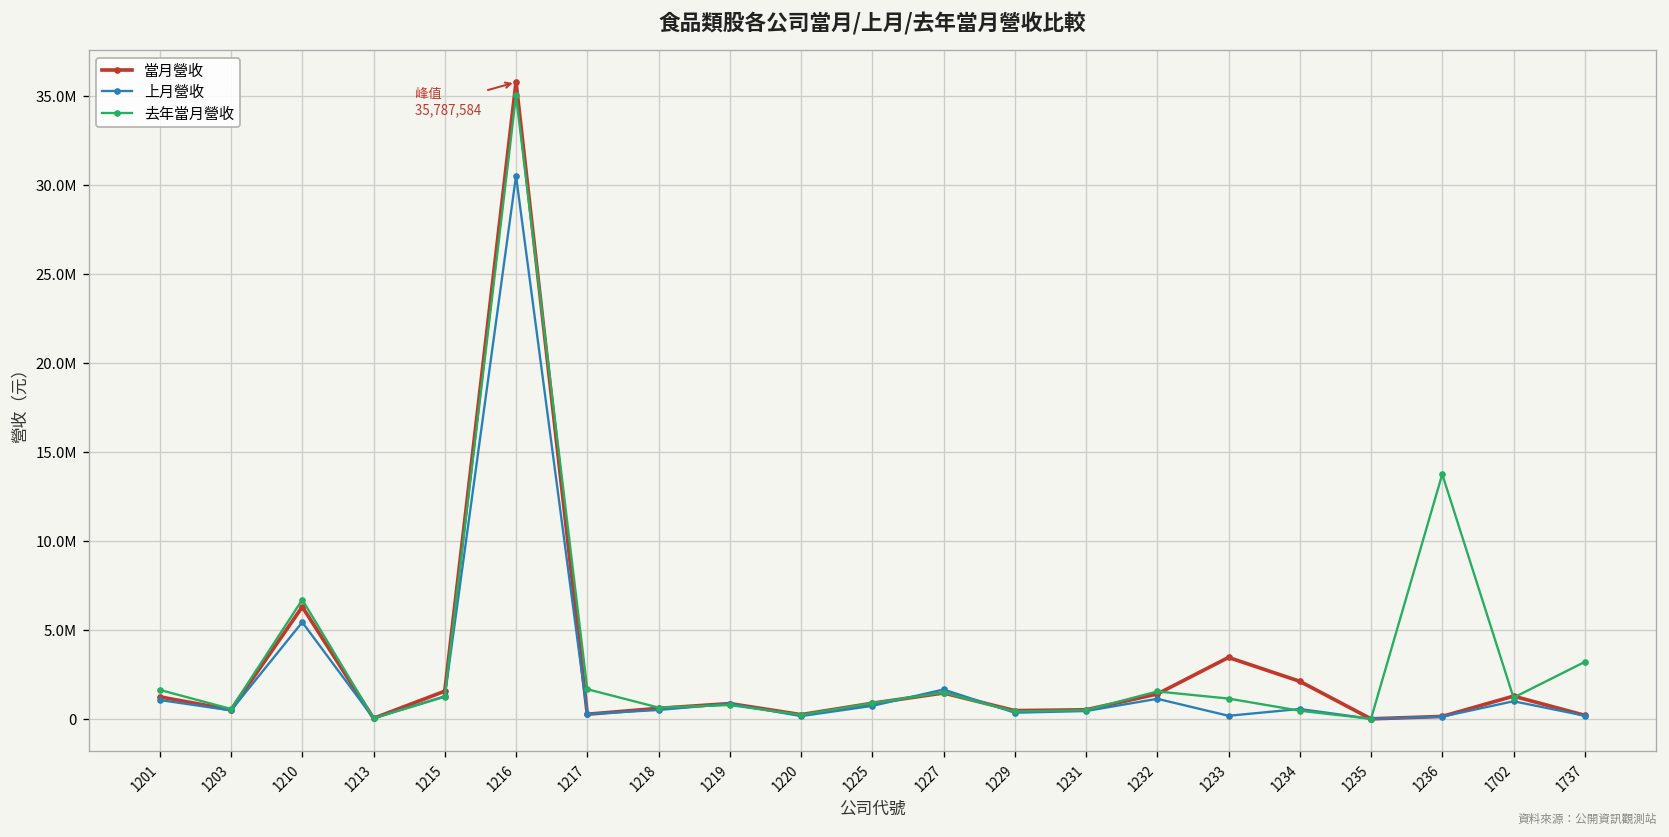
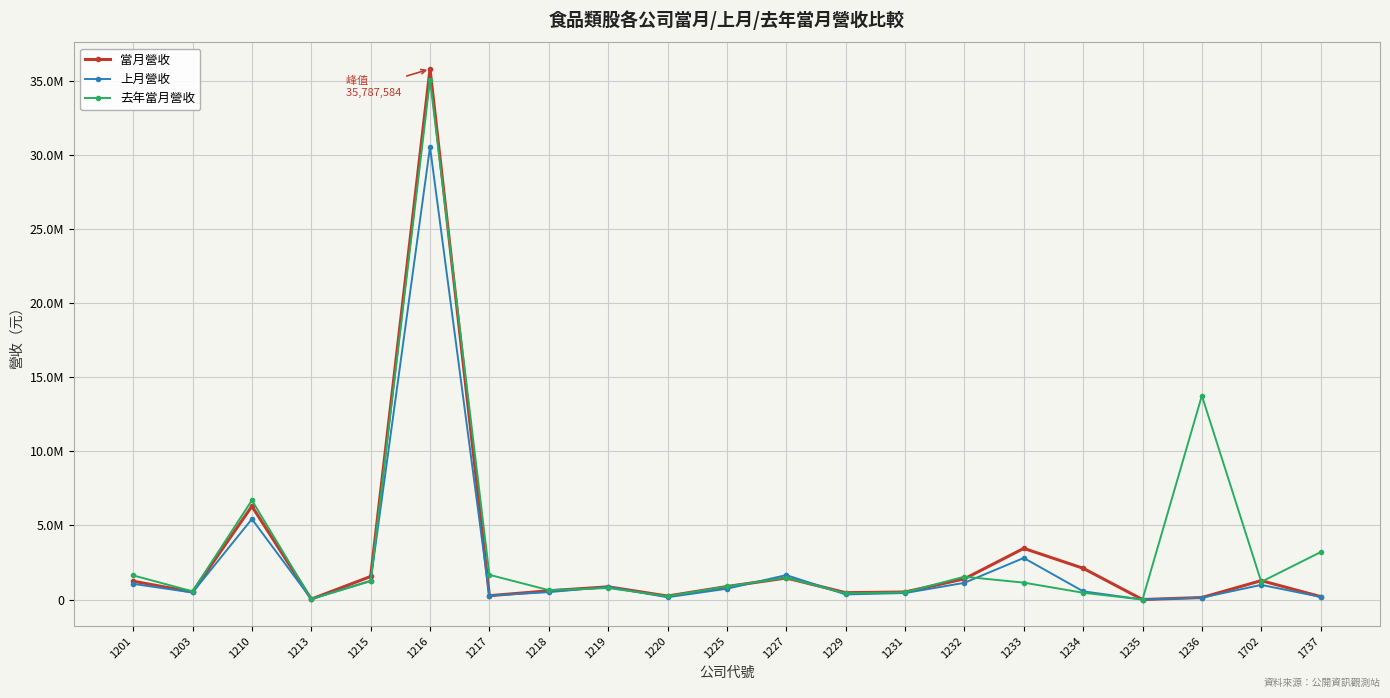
上月營收, 1233: 200000 -> 2800000
